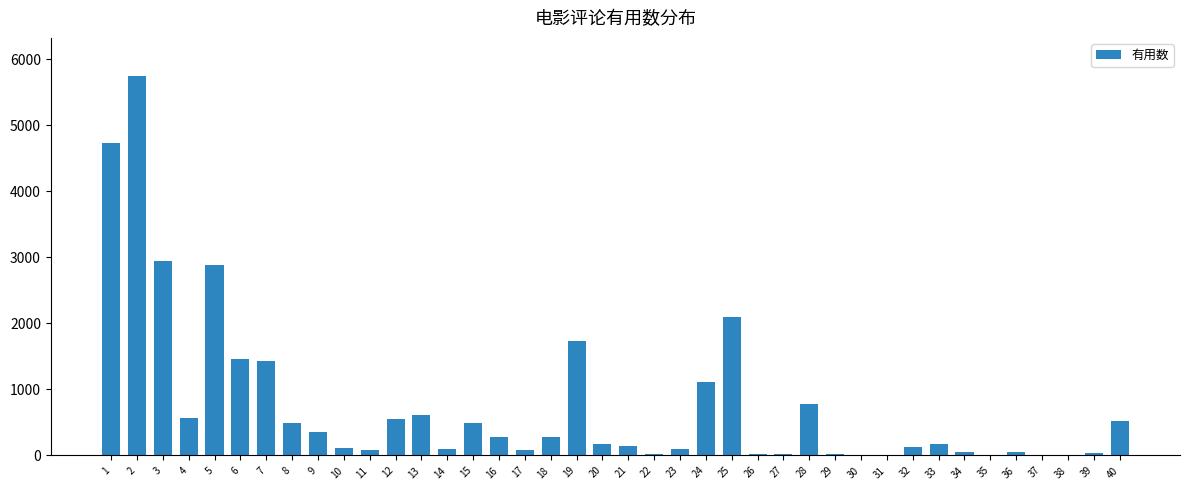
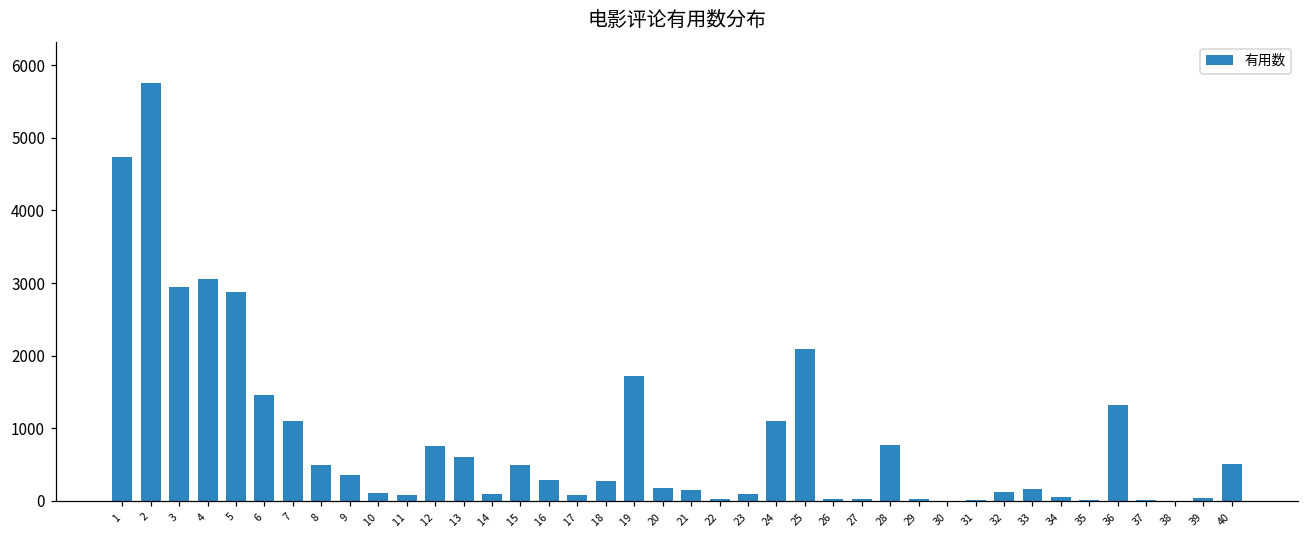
4: 600 -> 3100
7: 1400 -> 1100
12: 500 -> 800
36: 100 -> 1300
